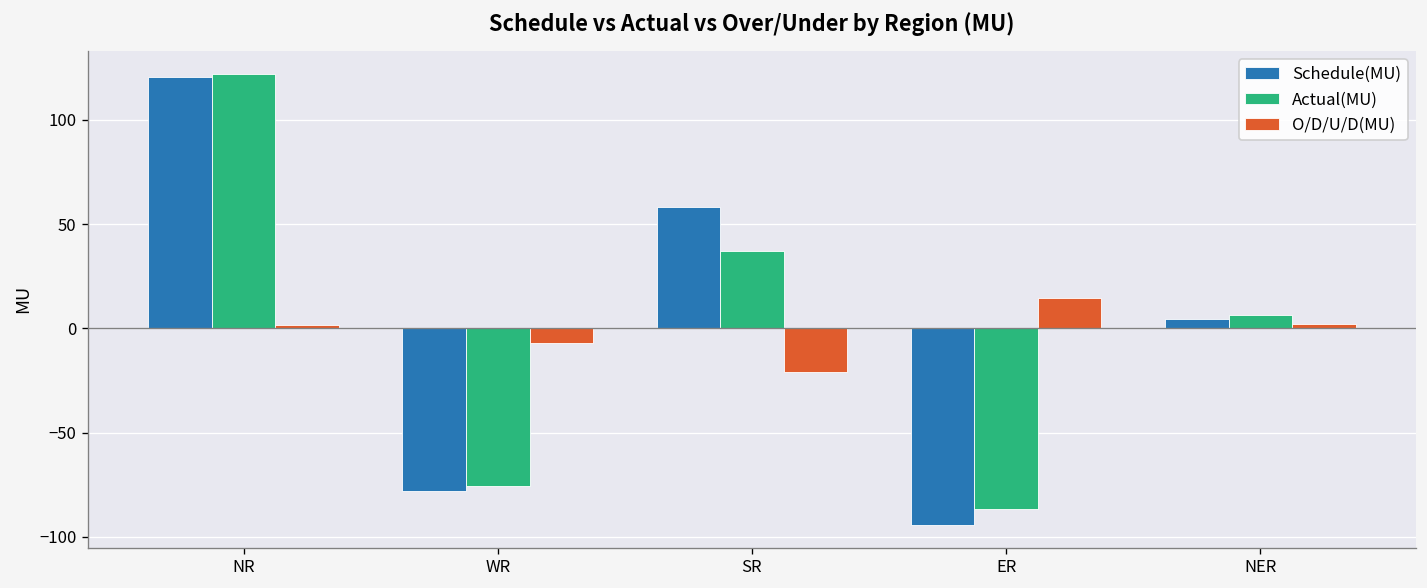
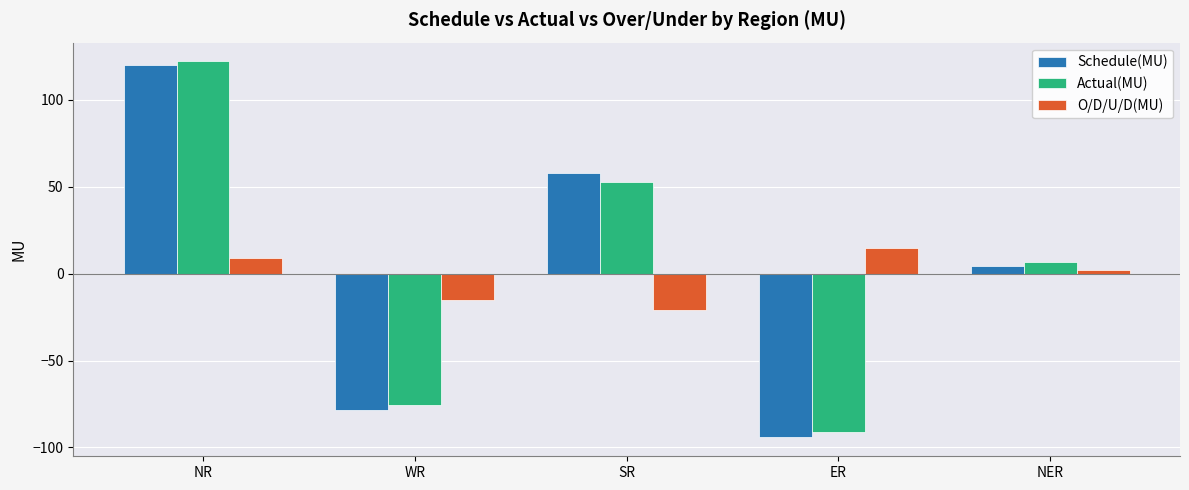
O/D/U/D(MU), NR: 2 -> 9
O/D/U/D(MU), WR: -7 -> -15
Actual(MU), SR: 37 -> 53
Actual(MU), ER: -87 -> -91
